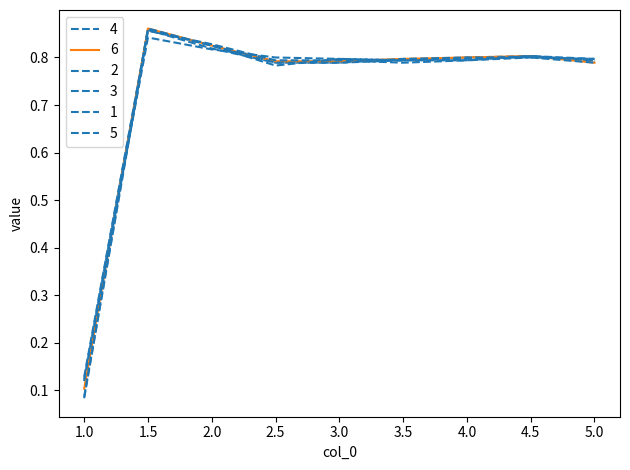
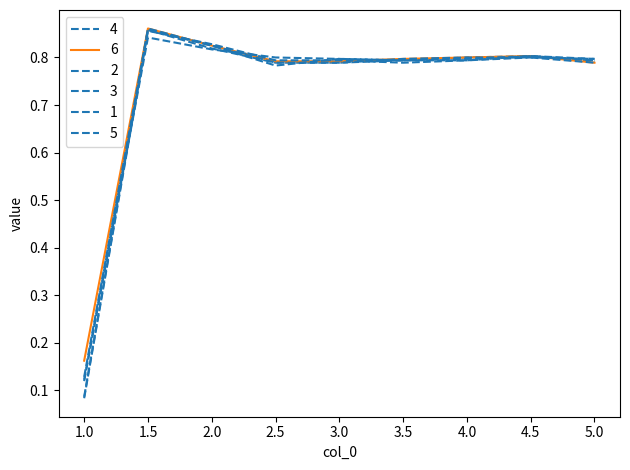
6, 1.0: 0.10 -> 0.16
